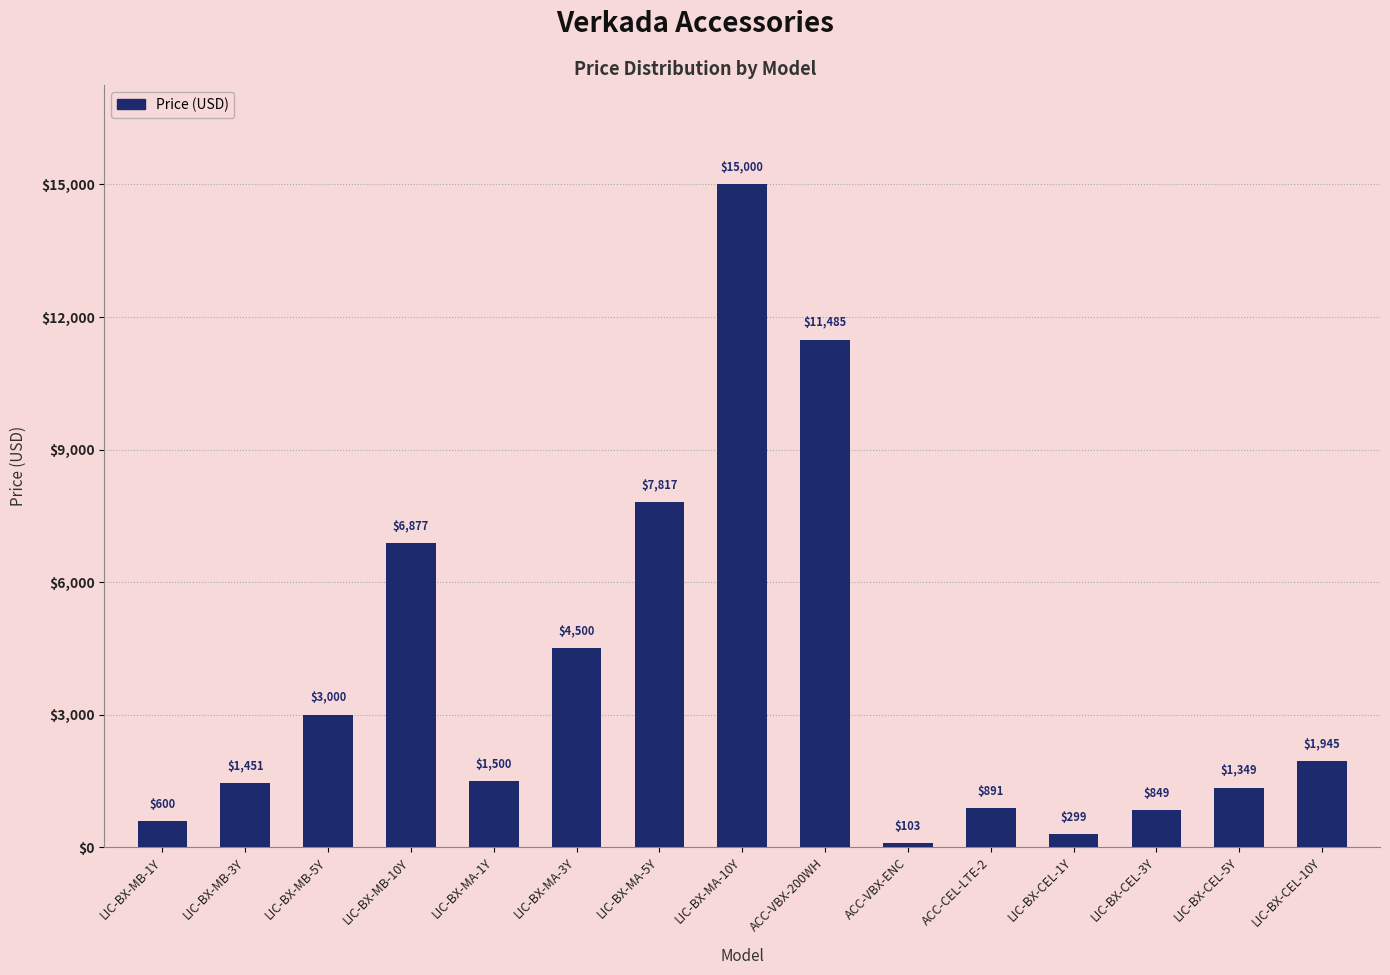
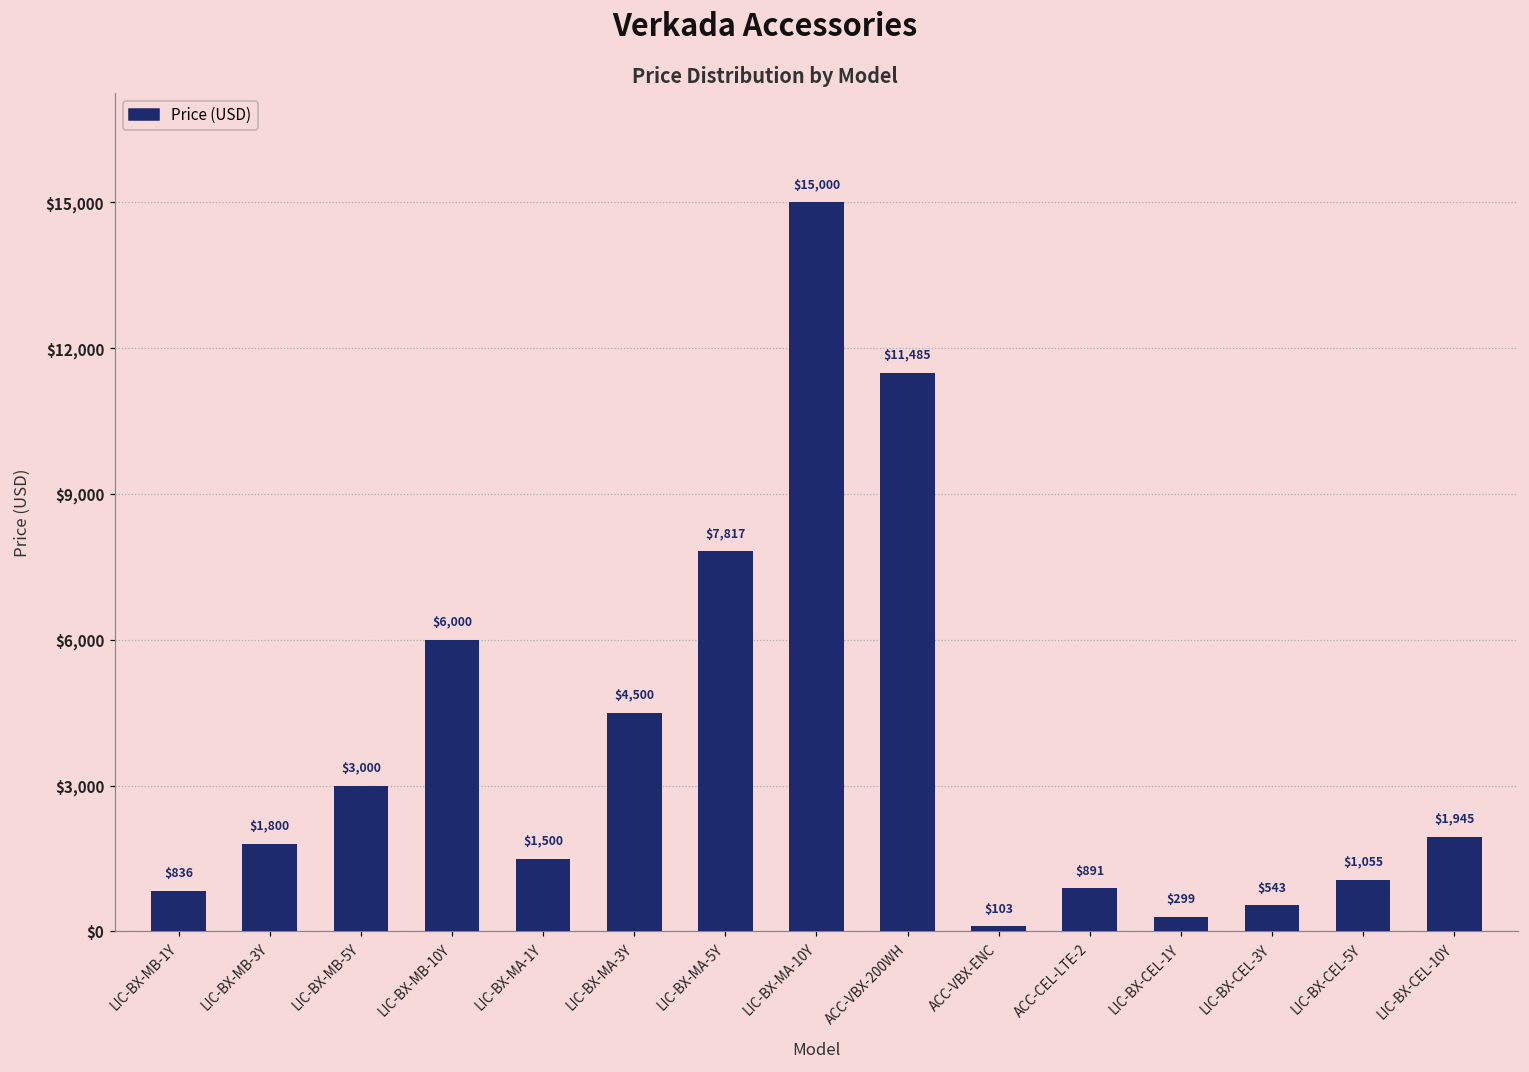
LIC-BX-MB-1Y: $600 -> $836
LIC-BX-MB-3Y: $1,451 -> $1,800
LIC-BX-MB-10Y: $6,877 -> $6,000
LIC-BX-CEL-3Y: $849 -> $543
LIC-BX-CEL-5Y: $1,349 -> $1,055
